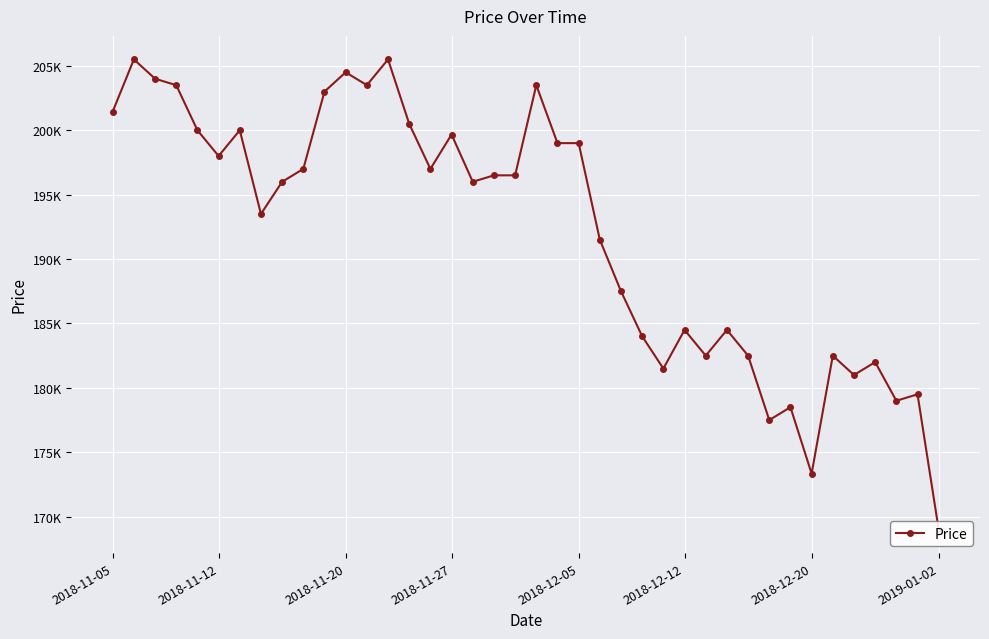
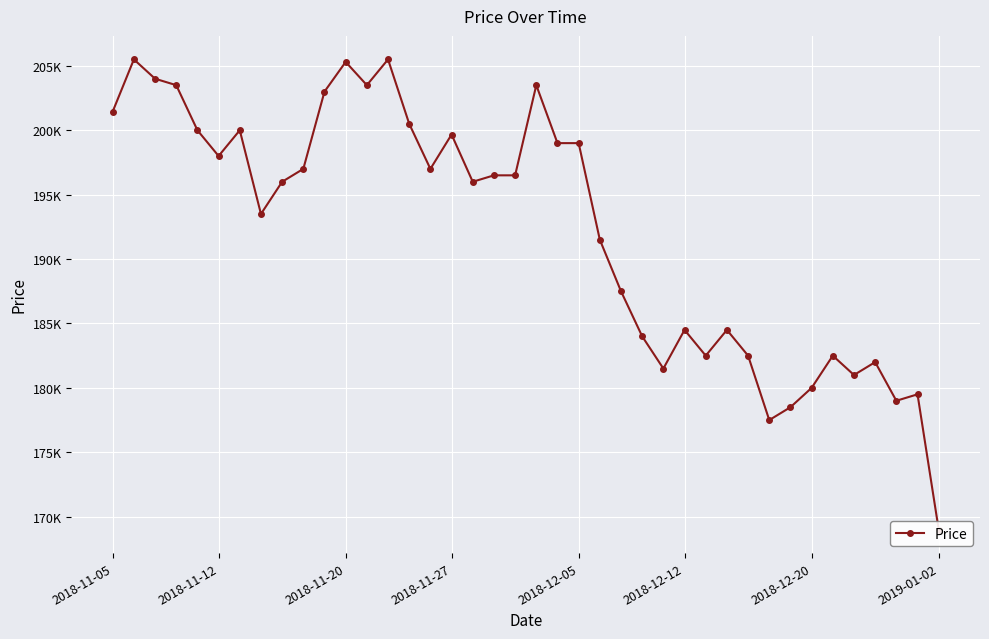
2018-11-20: 204500 -> 205300
2018-12-20: 173300 -> 180000
